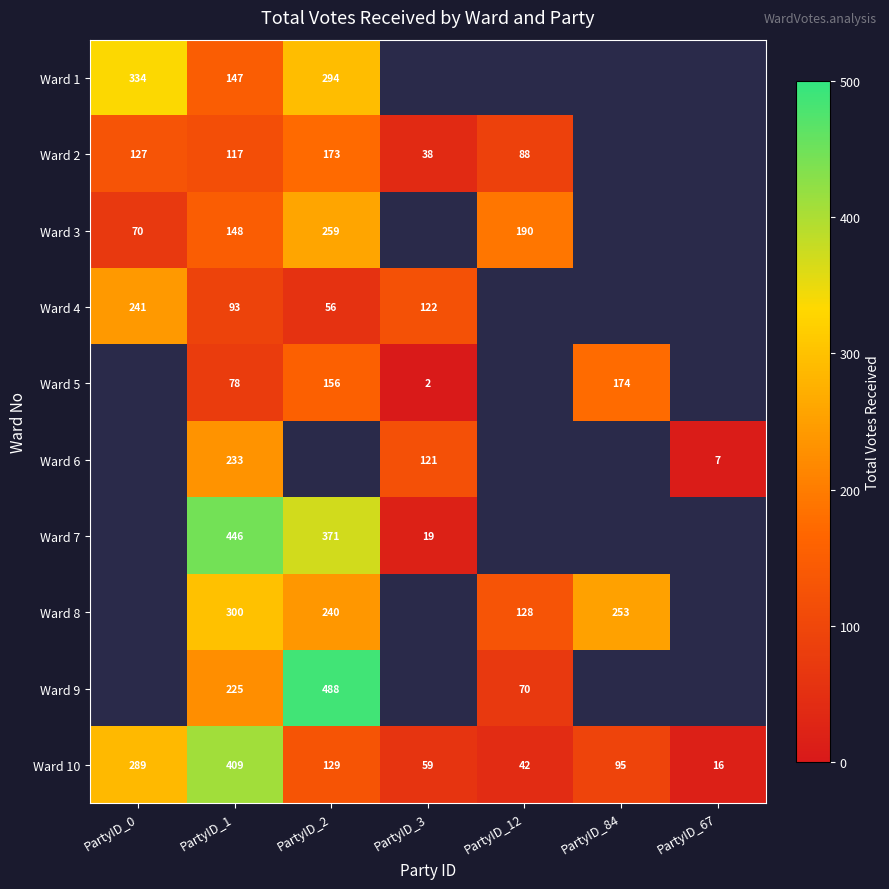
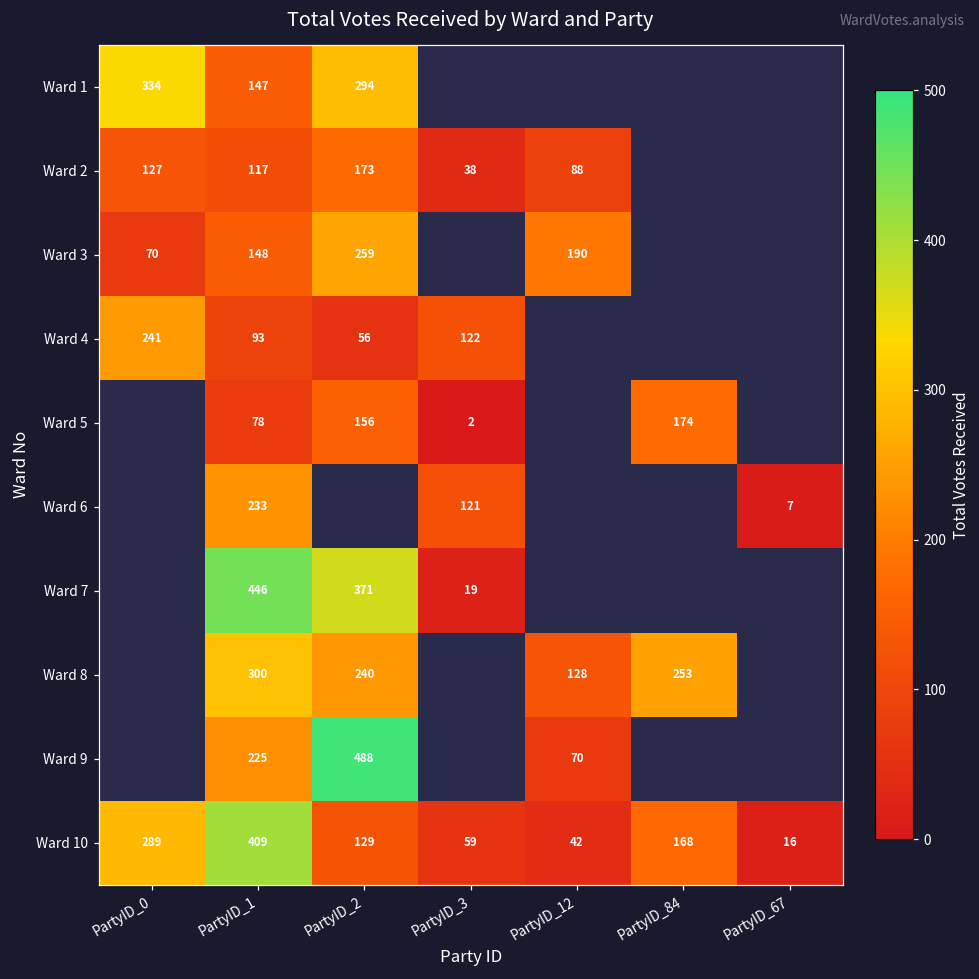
Ward 10, PartyID_84: 95 -> 168
